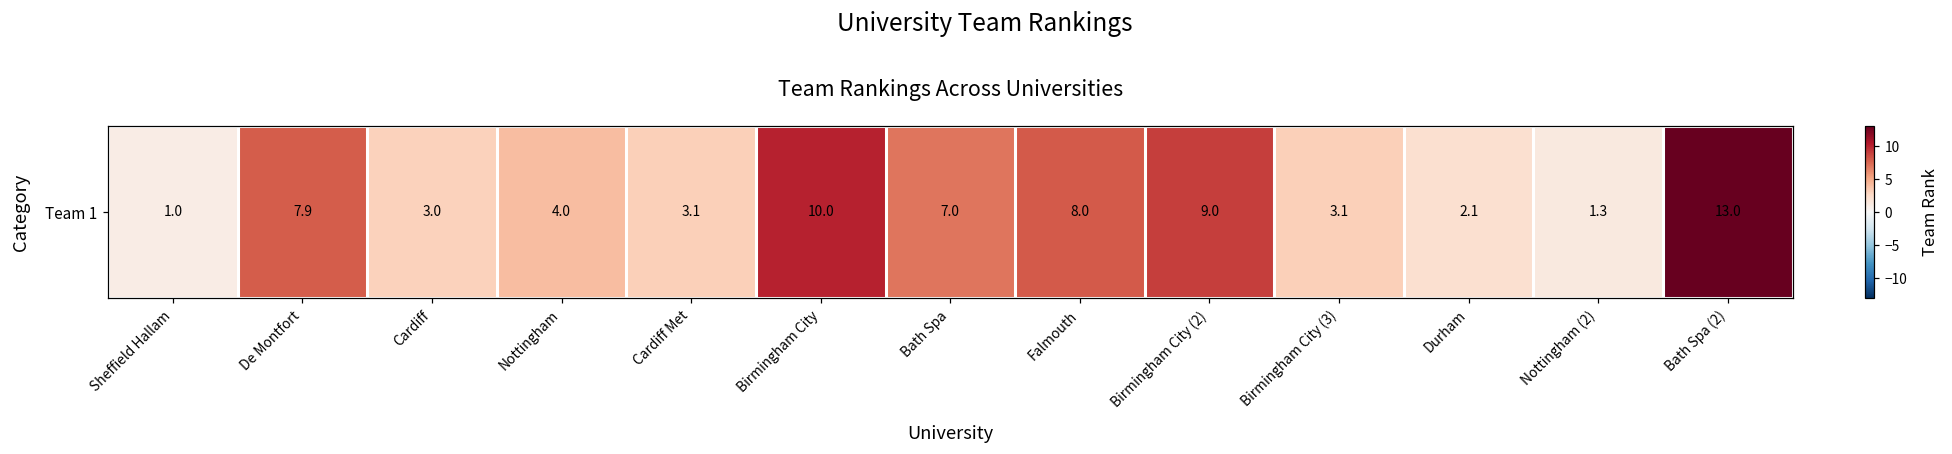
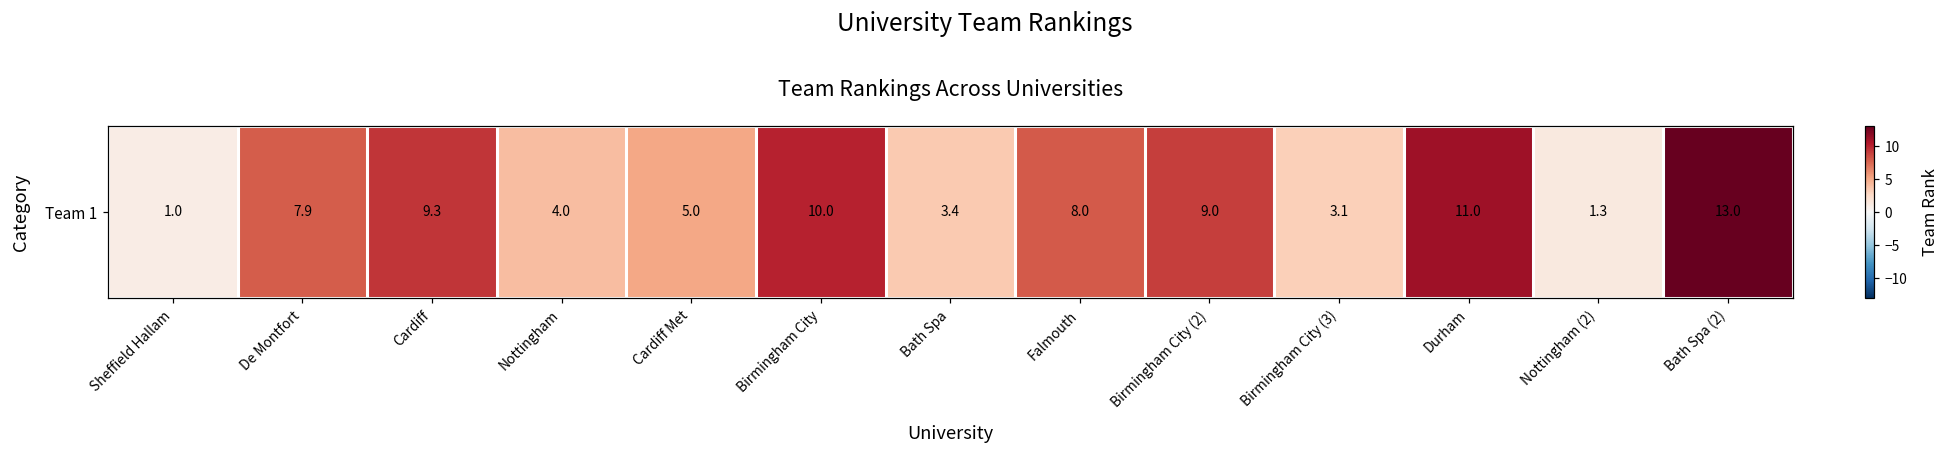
Team 1, Cardiff: 3.0 -> 9.3
Team 1, Cardiff Met: 3.1 -> 5.0
Team 1, Bath Spa: 7.0 -> 3.4
Team 1, Durham: 2.1 -> 11.0
